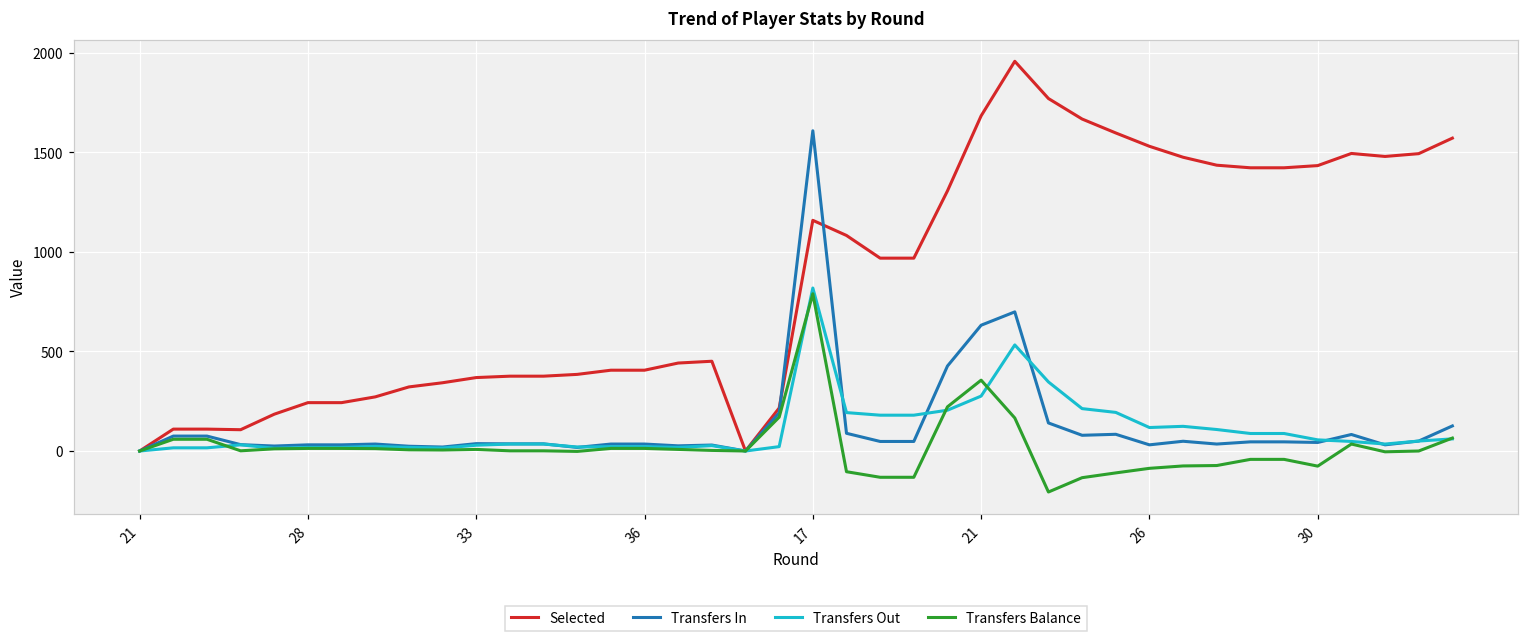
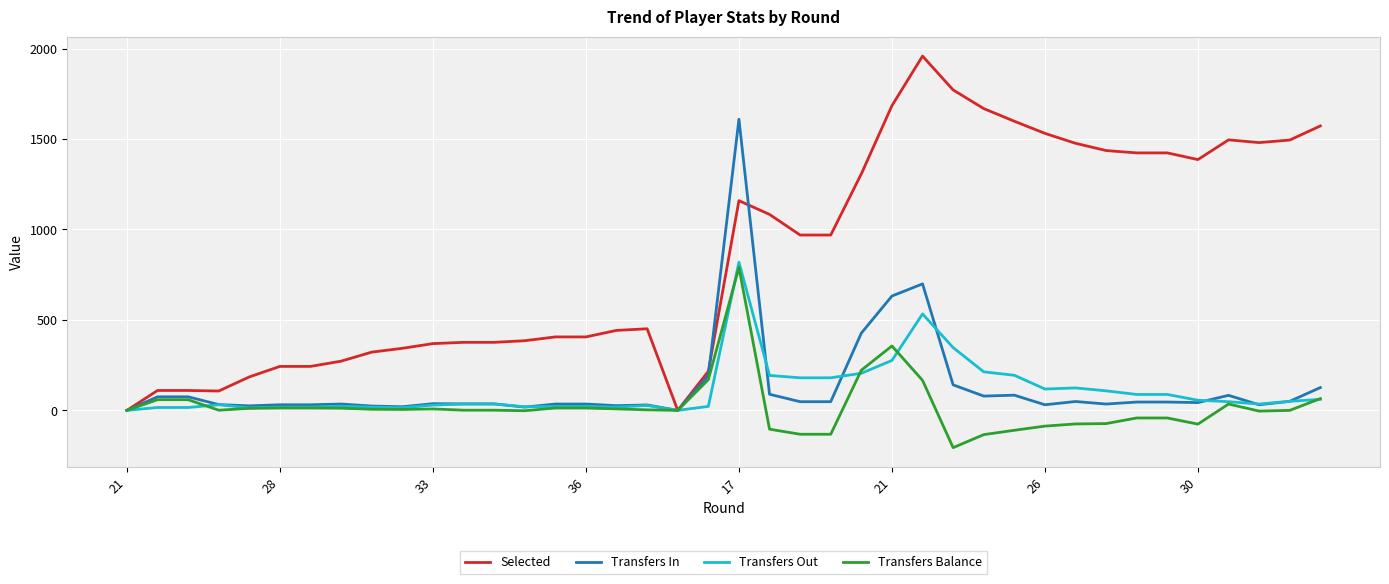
Selected, 30: 1430 -> 1390
